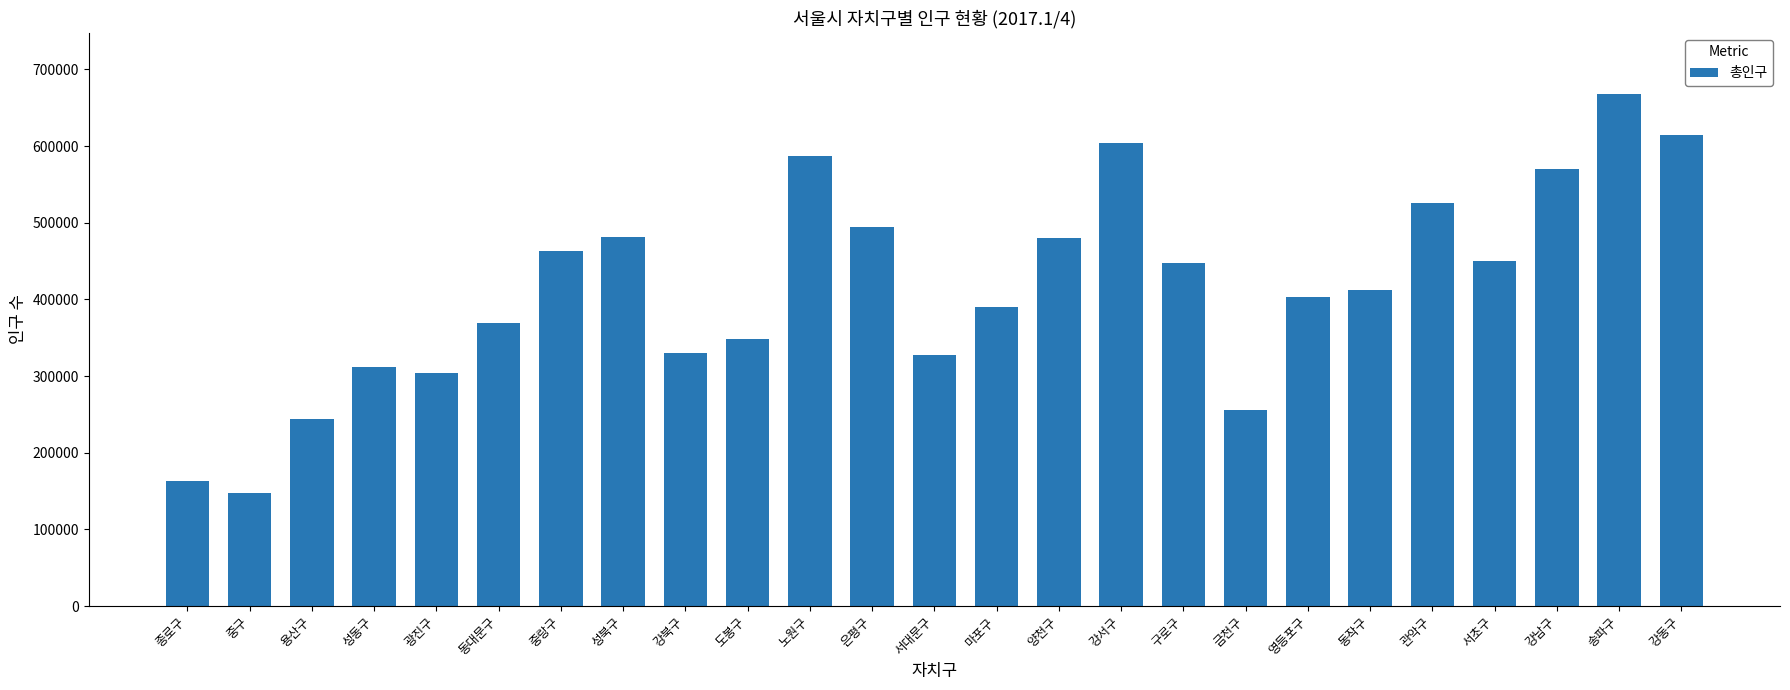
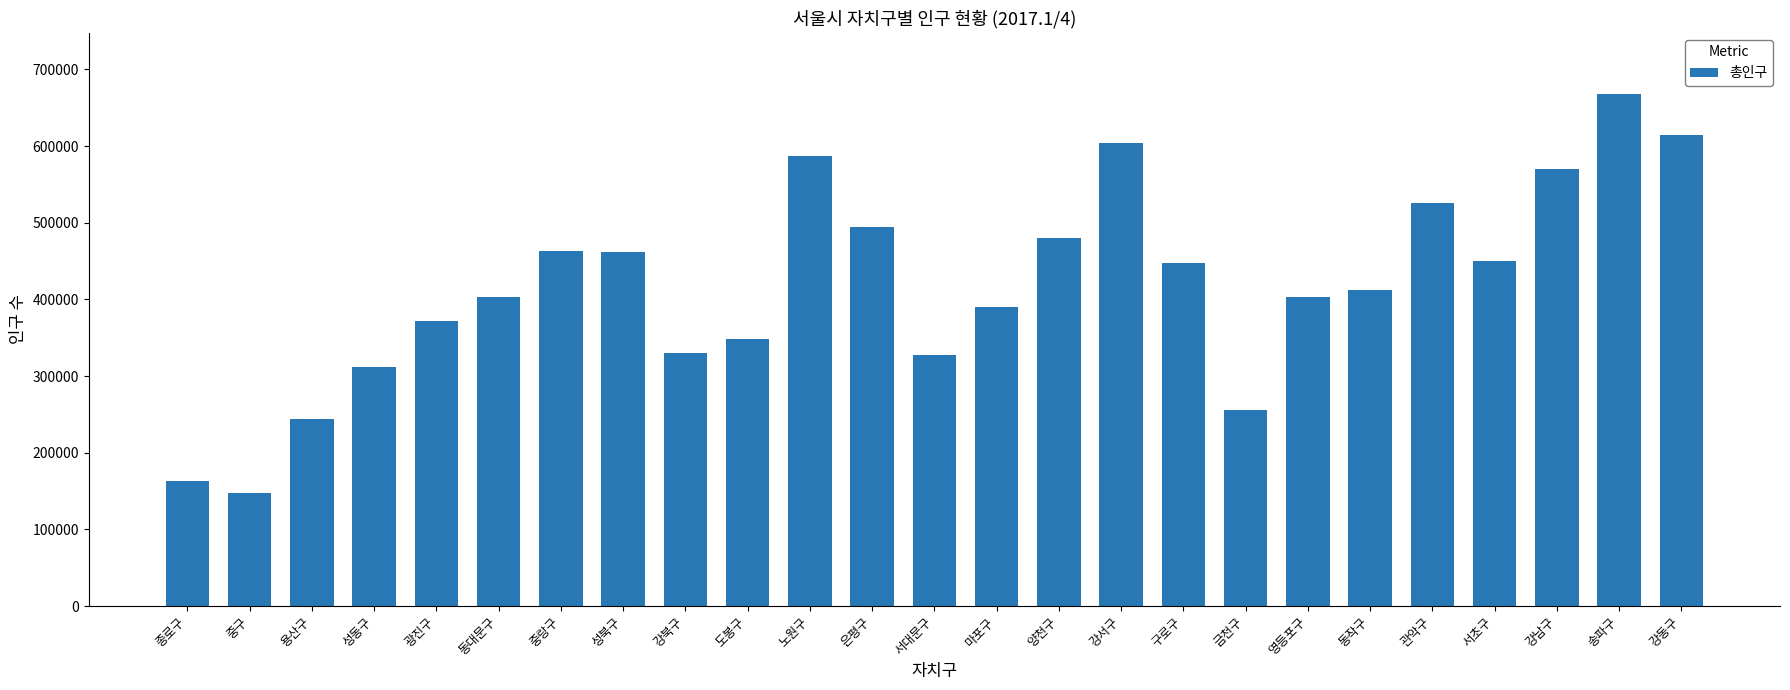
광진구: 300000 -> 370000
동대문구: 370000 -> 400000
성북구: 480000 -> 460000
